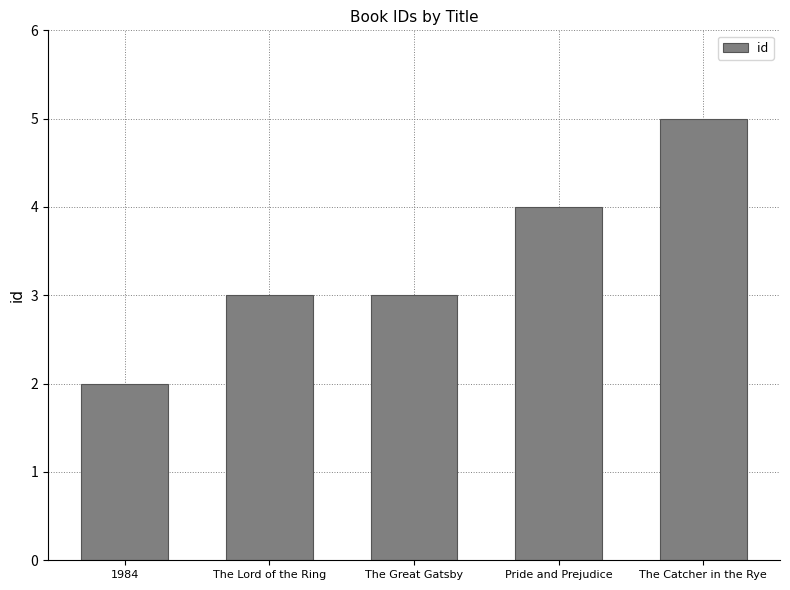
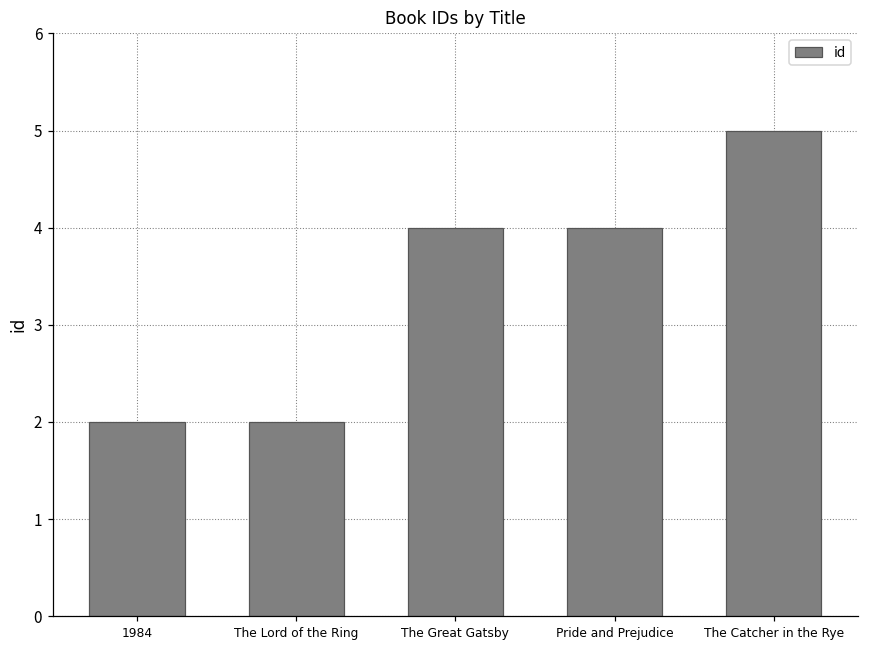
The Lord of the Ring: 3 -> 2
The Great Gatsby: 3 -> 4
